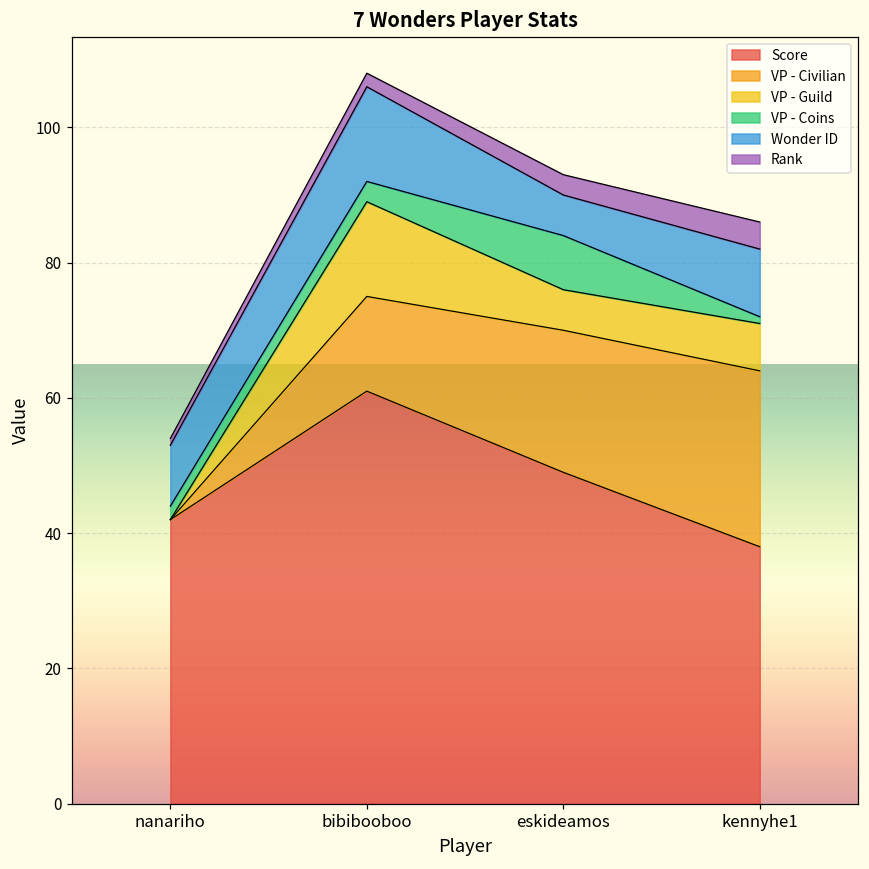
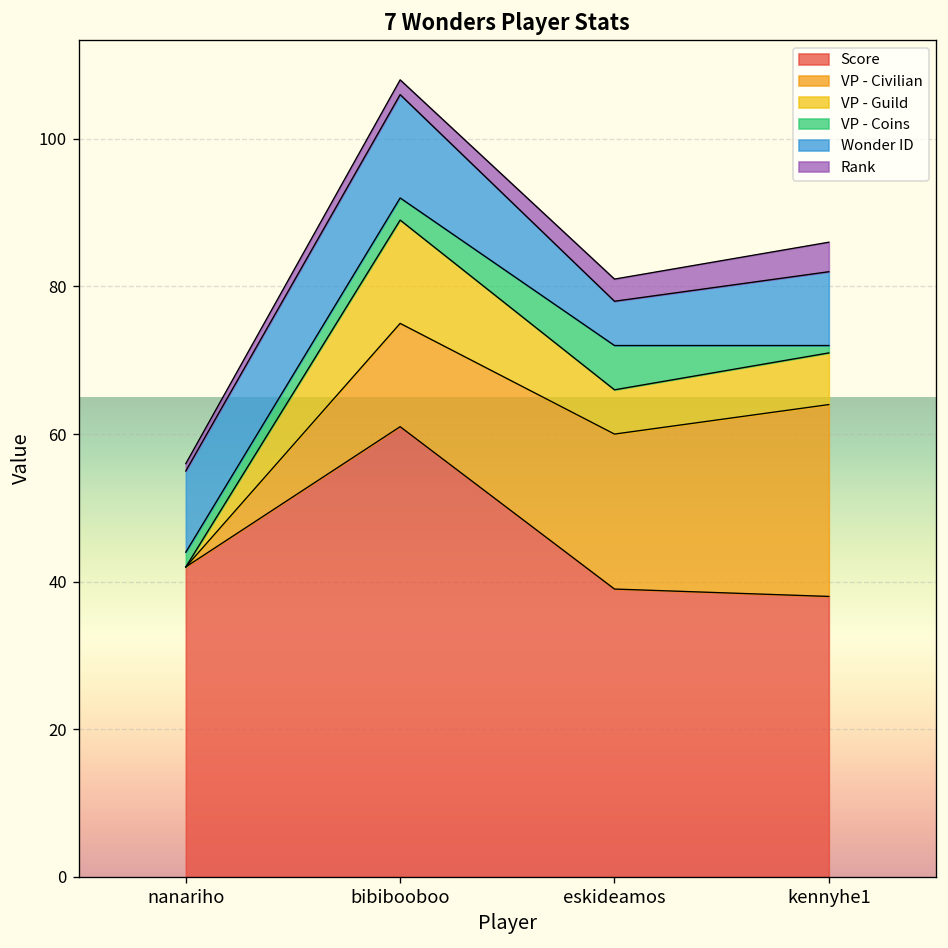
Wonder ID, nanariho: 9 -> 11
Score, eskideamos: 49 -> 39
VP - Coins, eskideamos: 8 -> 6
